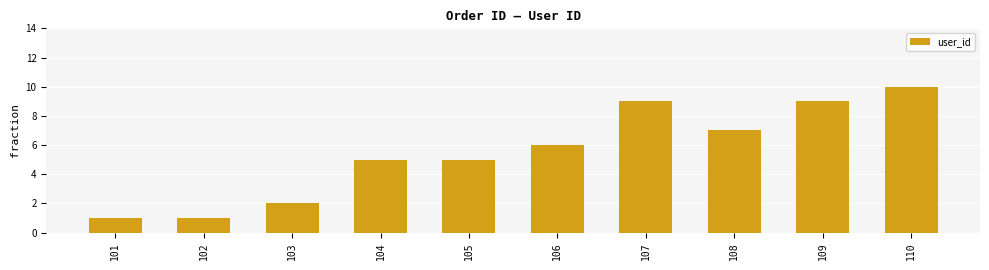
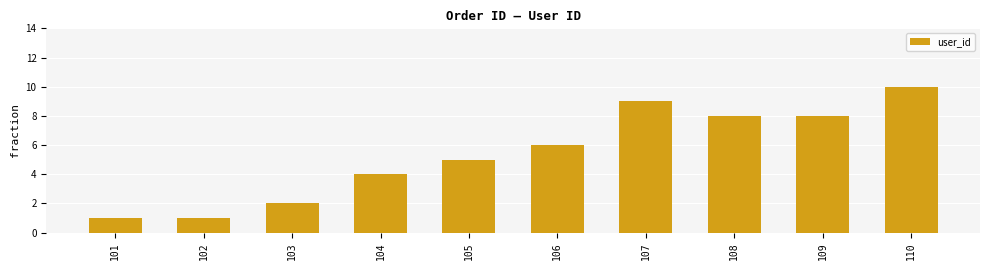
104: 5 -> 4
108: 7 -> 8
109: 9 -> 8
